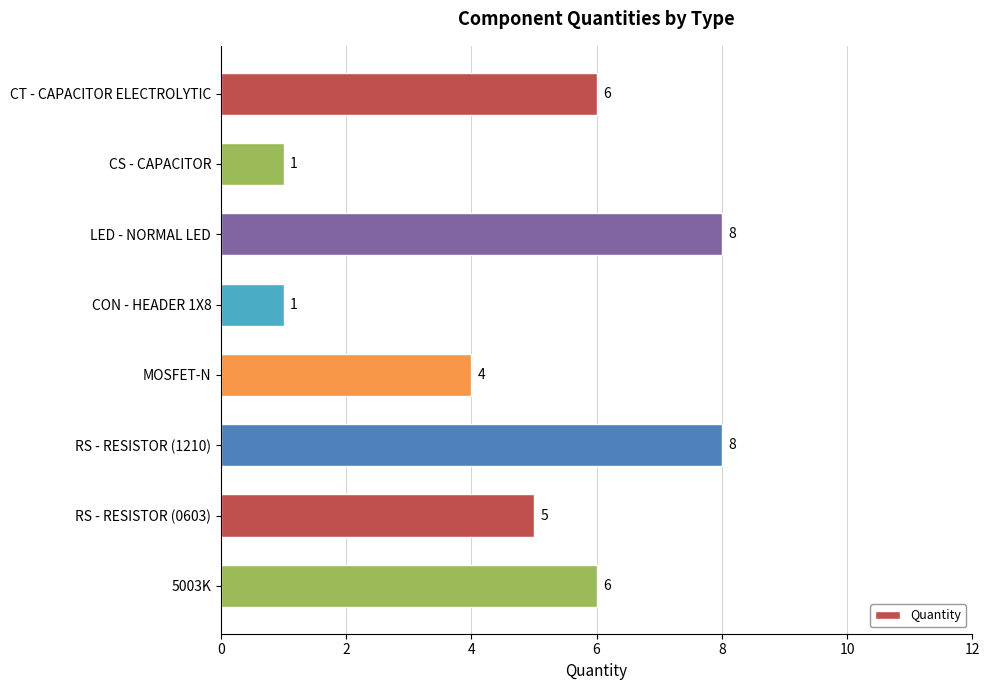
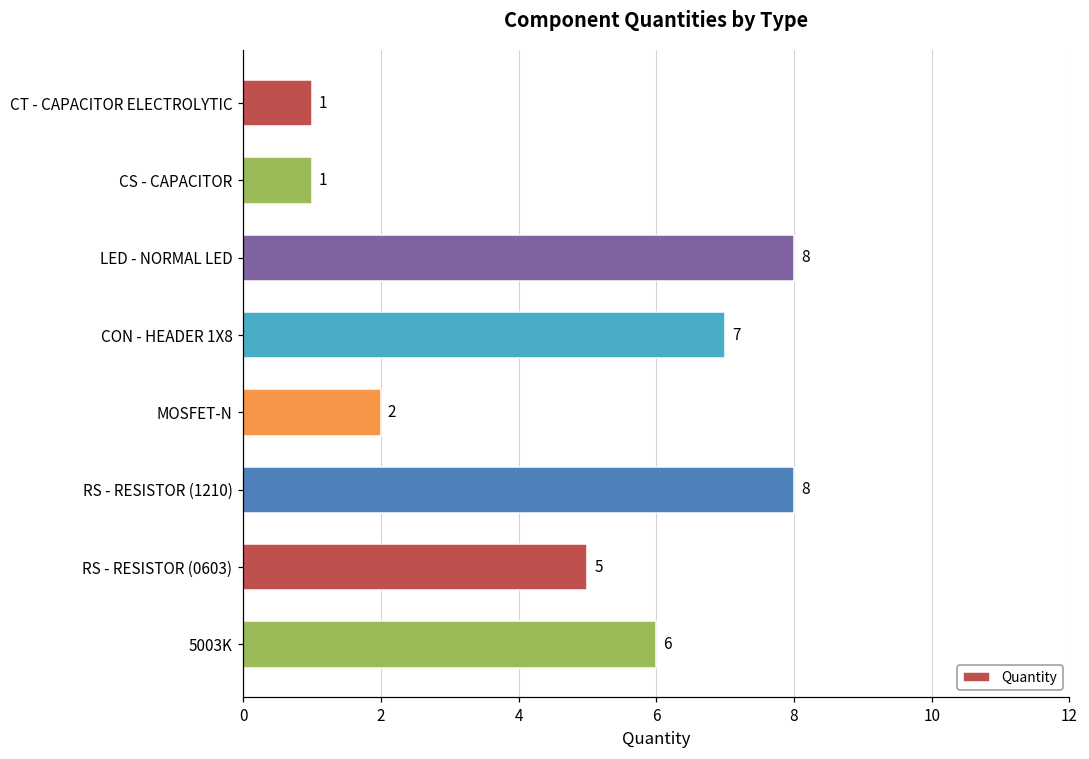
CT - CAPACITOR ELECTROLYTIC: 6 -> 1
CON - HEADER 1X8: 1 -> 7
MOSFET-N: 4 -> 2
